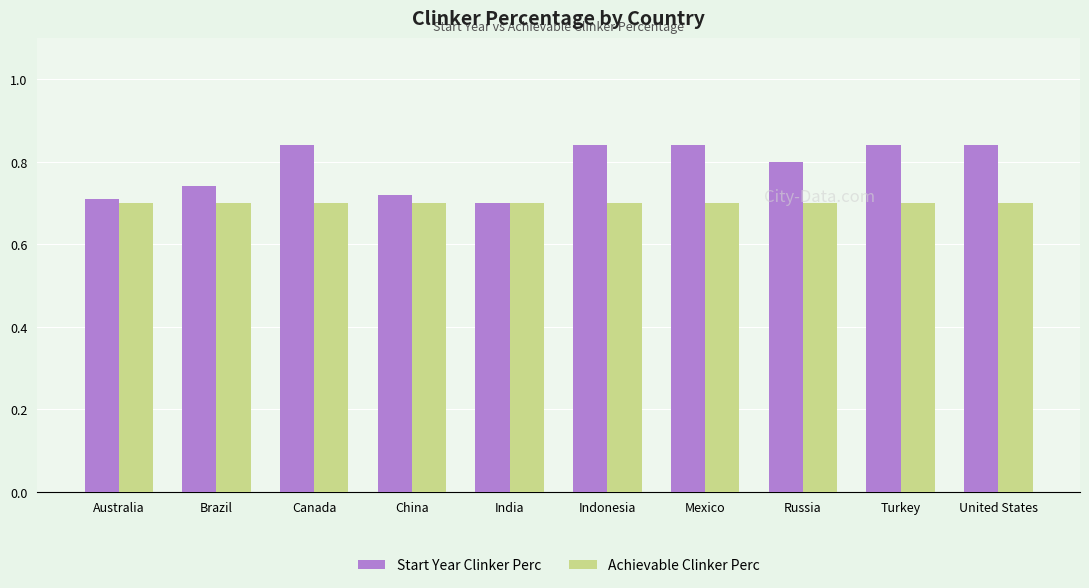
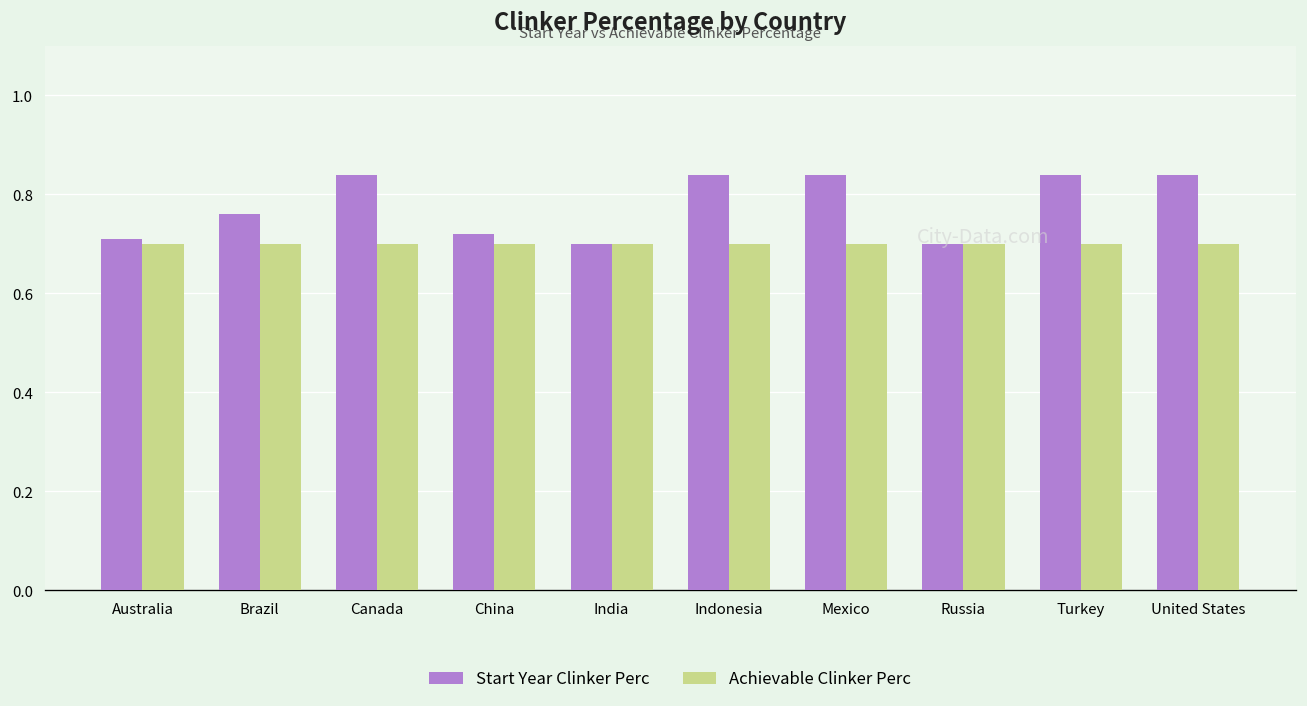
Start Year Clinker Perc, Brazil: 0.74 -> 0.76
Start Year Clinker Perc, Russia: 0.8 -> 0.7
